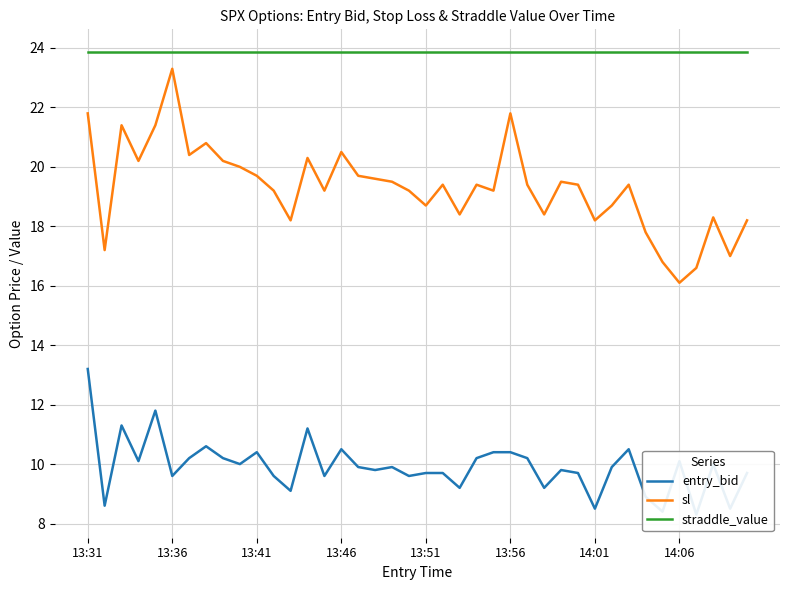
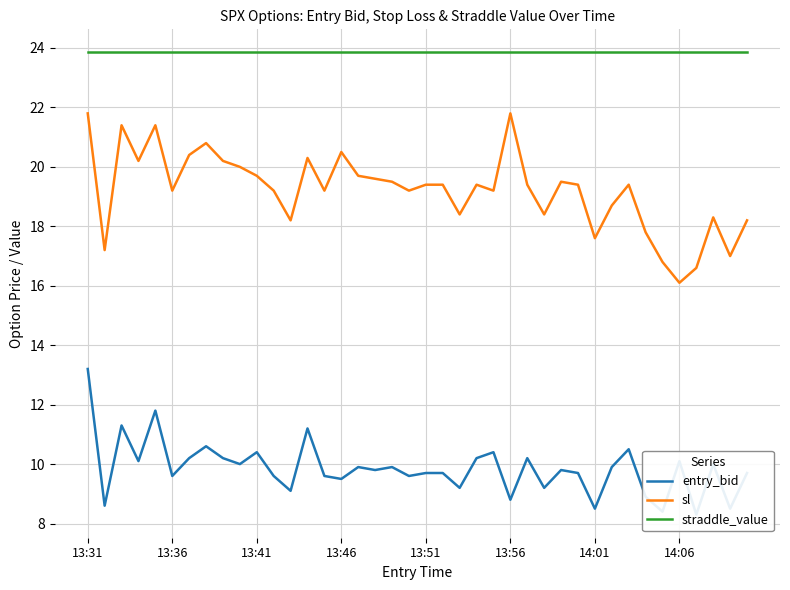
sl, 13:36: 23.3 -> 19.2
entry_bid, 13:46: 10.5 -> 9.5
sl, 13:51: 18.7 -> 19.4
entry_bid, 13:56: 10.4 -> 8.8
sl, 14:01: 18.2 -> 17.6
